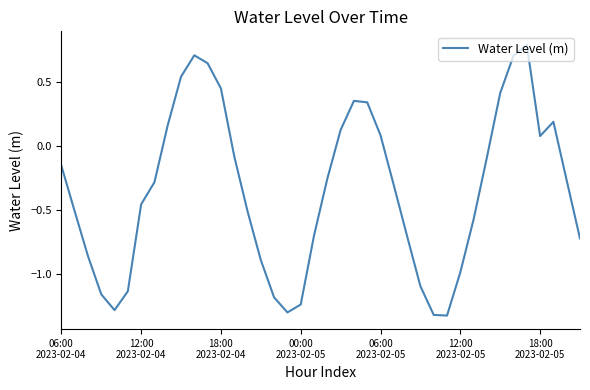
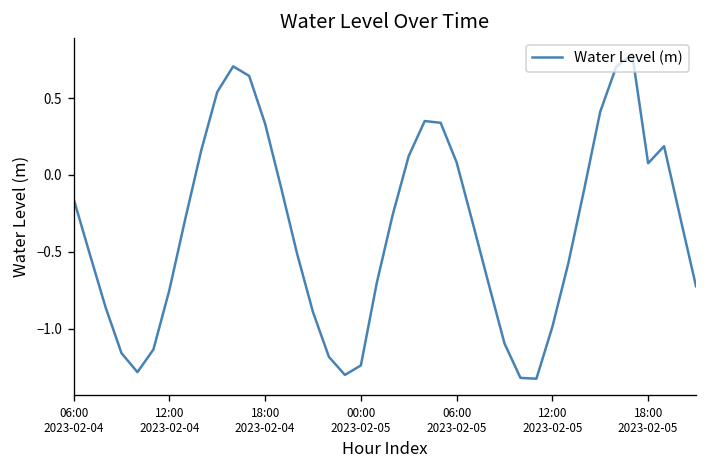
12:00 2023-02-04: -0.46 -> -0.75
18:00 2023-02-04: 0.45 -> 0.33
